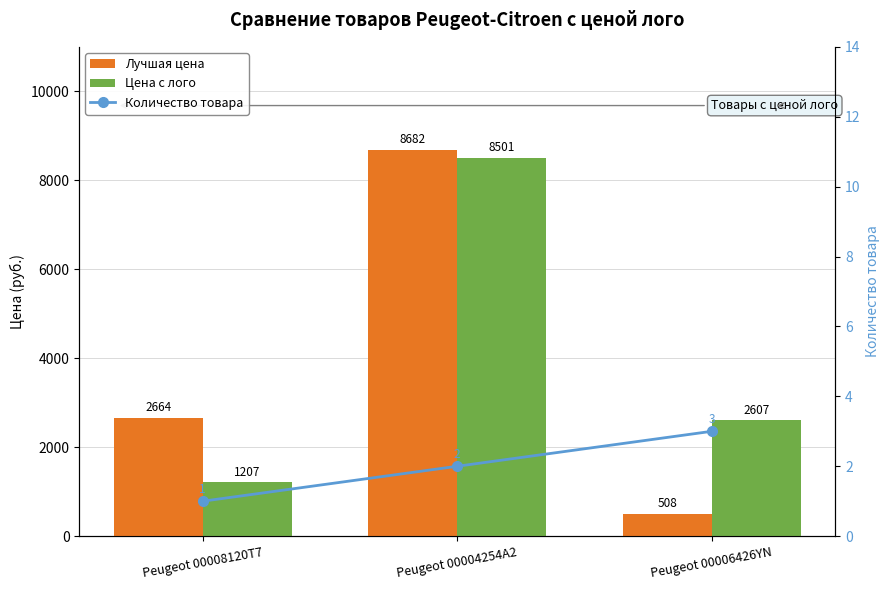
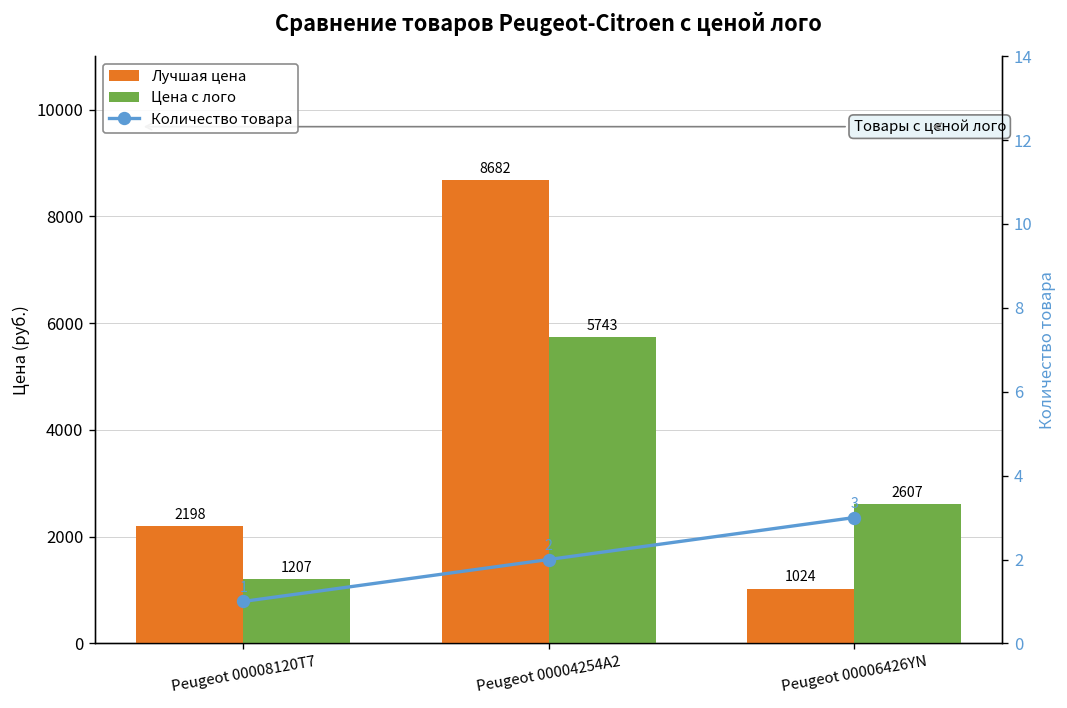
Лучшая цена, Peugeot 00008120T7: 2664 -> 2198
Цена с лого, Peugeot 00004254A2: 8501 -> 5743
Лучшая цена, Peugeot 00006426YN: 508 -> 1024
